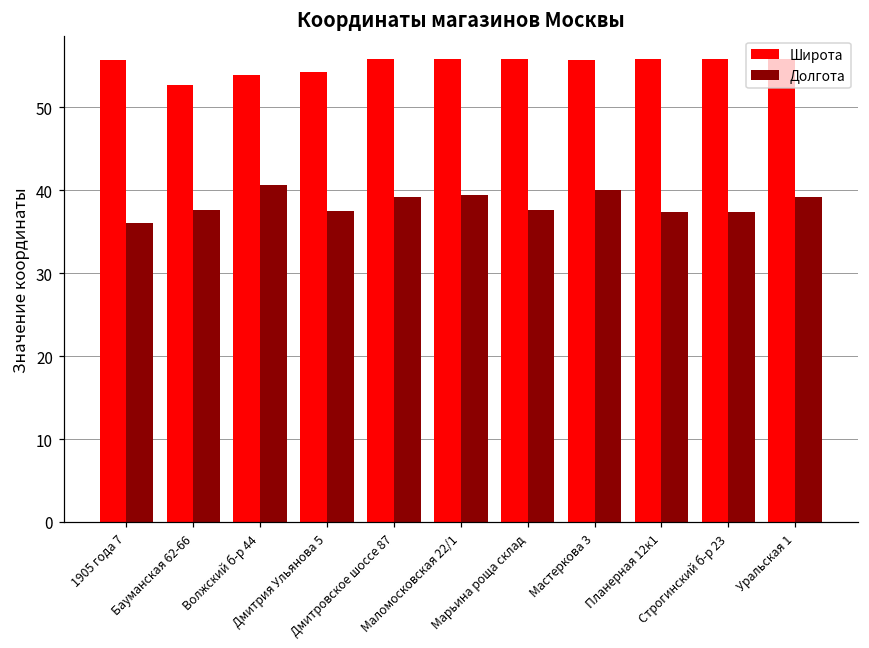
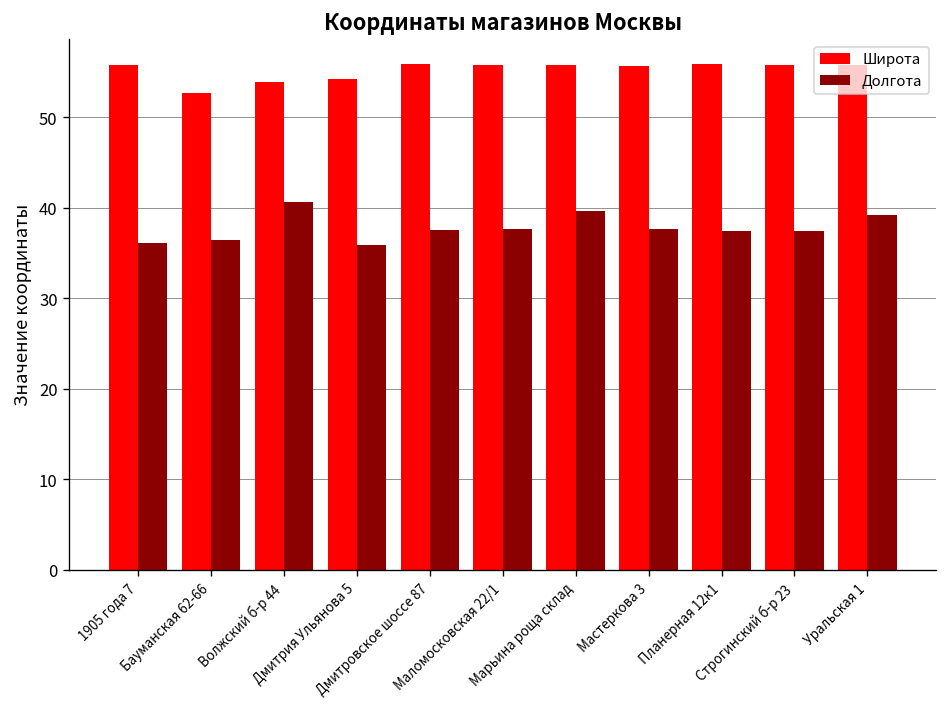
Долгота, Бауманская 62-66: 38 -> 36
Долгота, Дмитрия Ульянова 5: 38 -> 36
Долгота, Дмитровское шоссе 87: 39 -> 38
Долгота, Маломосковская 22/1: 39 -> 38
Долгота, Марьина роща склад: 38 -> 40
Долгота, Мастеркова 3: 40 -> 38
